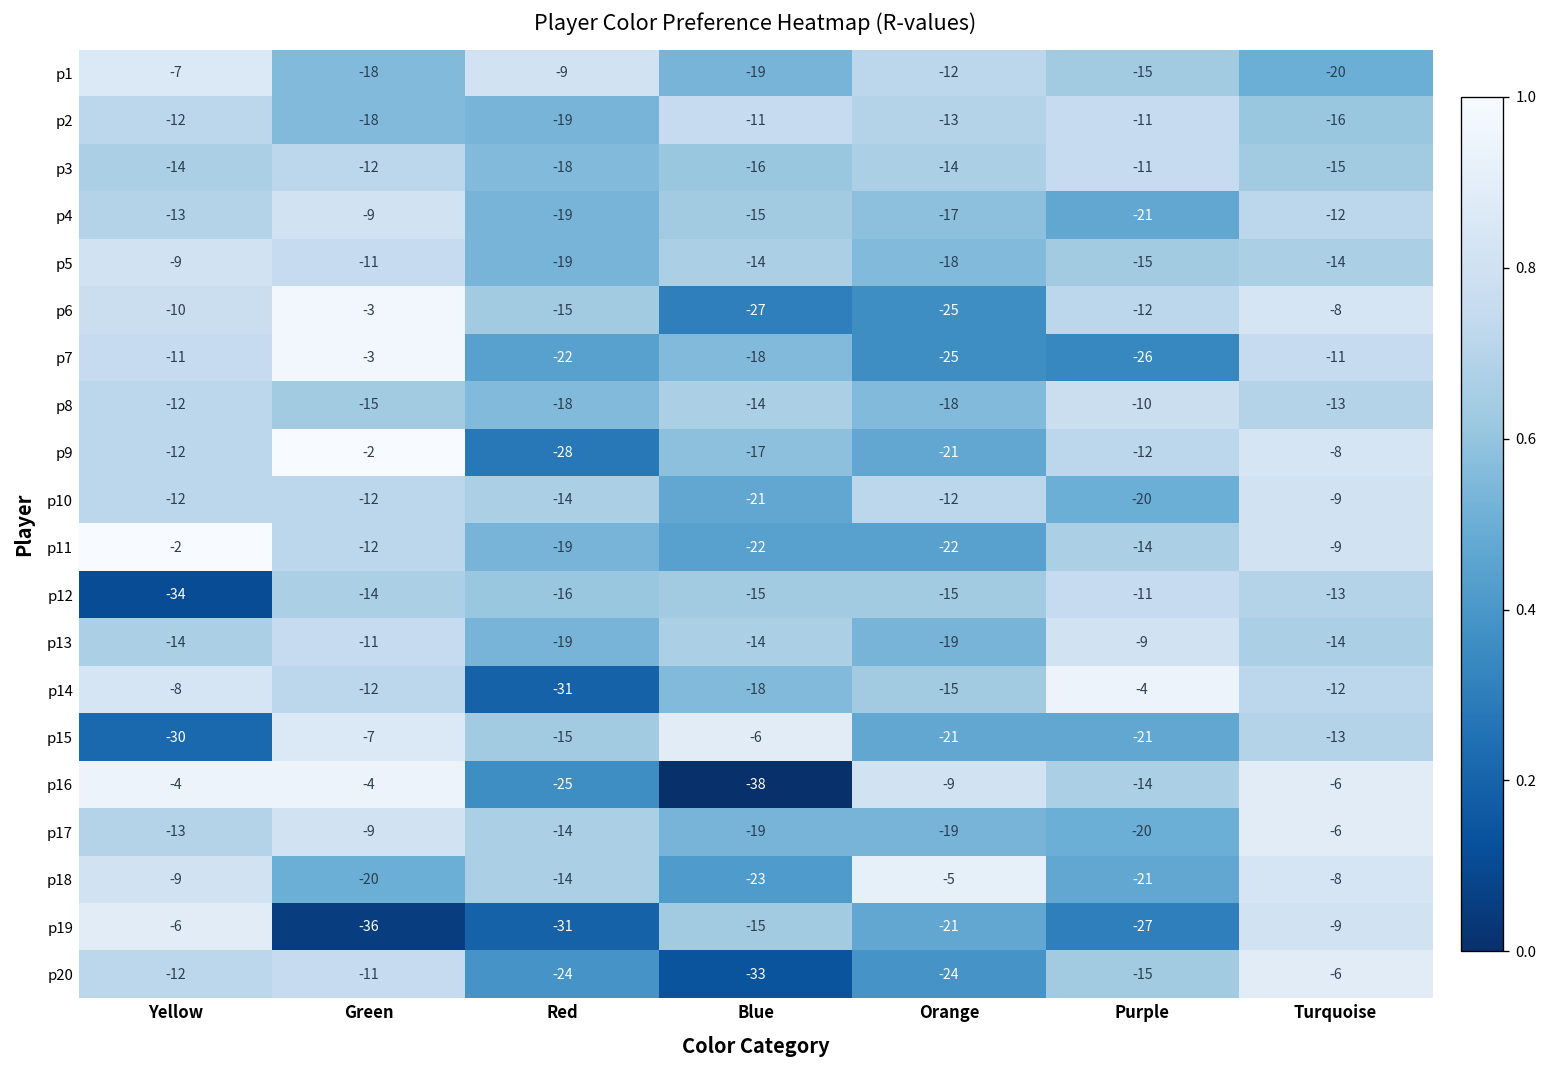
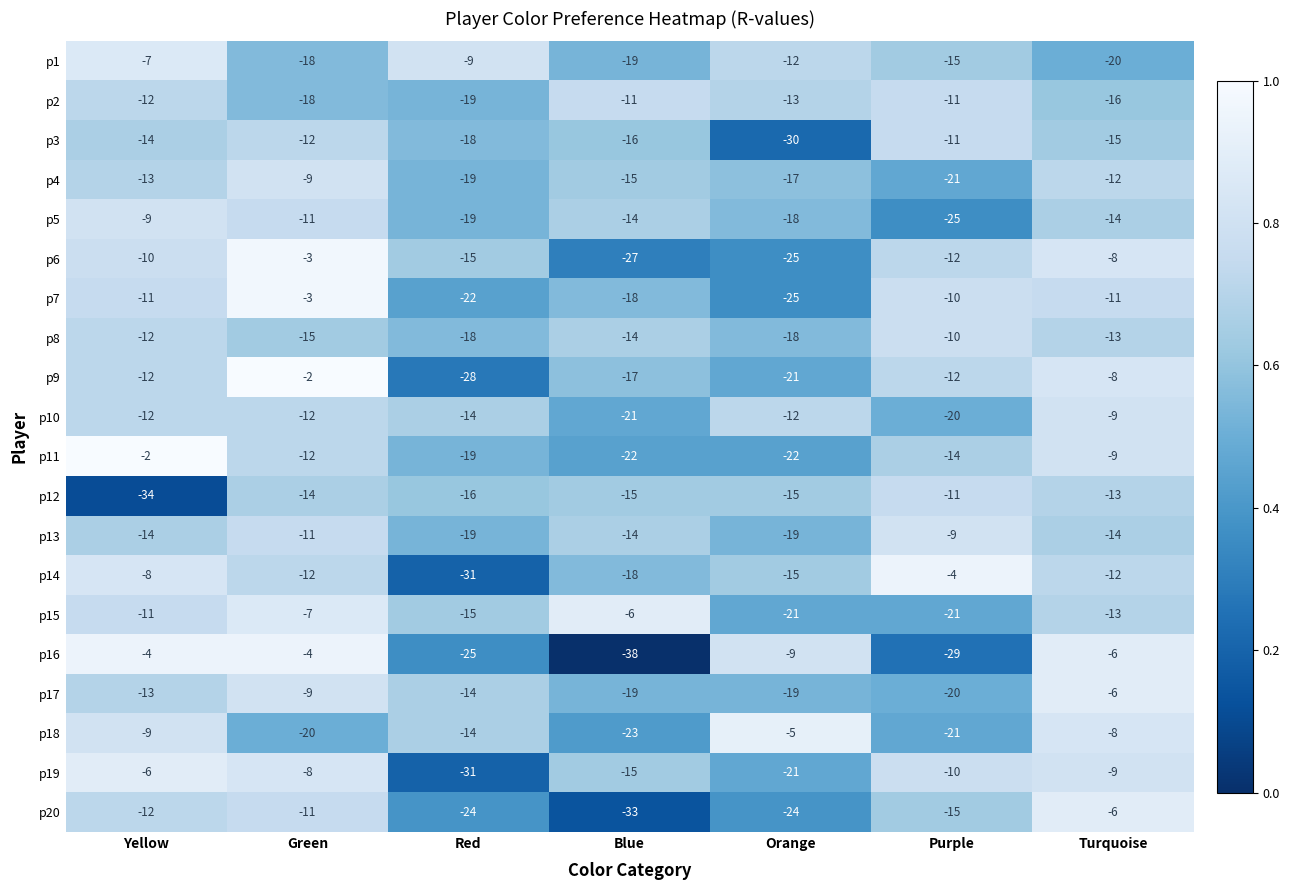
p3, Orange: -14 -> -30
p5, Purple: -15 -> -25
p7, Purple: -26 -> -10
p15, Yellow: -30 -> -11
p16, Purple: -14 -> -29
p19, Green: -36 -> -8
p19, Purple: -27 -> -10
